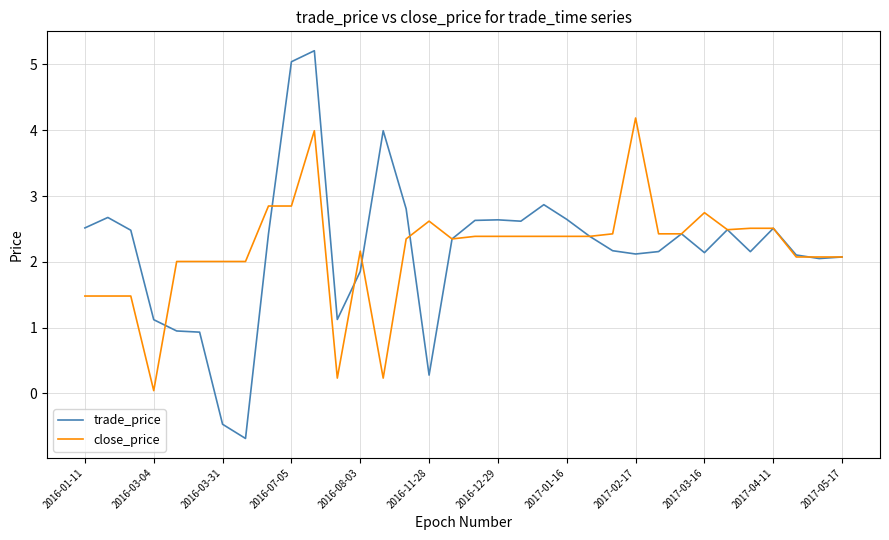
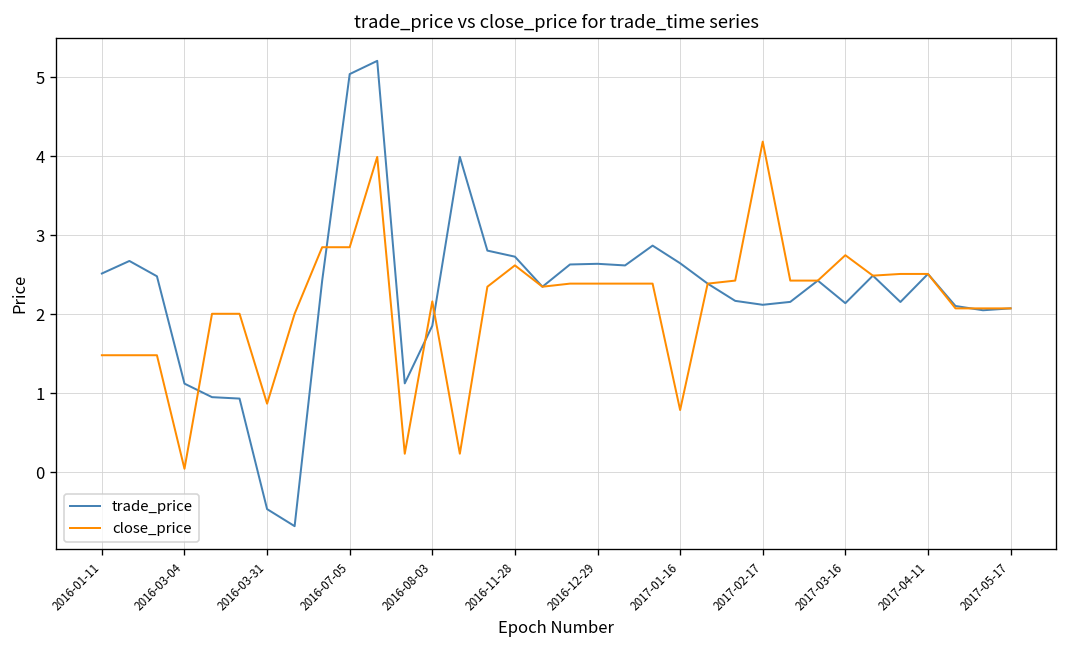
close_price, 2016-03-31: 2.0 -> 0.9
trade_price, 2016-11-28: 0.3 -> 2.7
close_price, 2017-01-16: 2.4 -> 0.8
